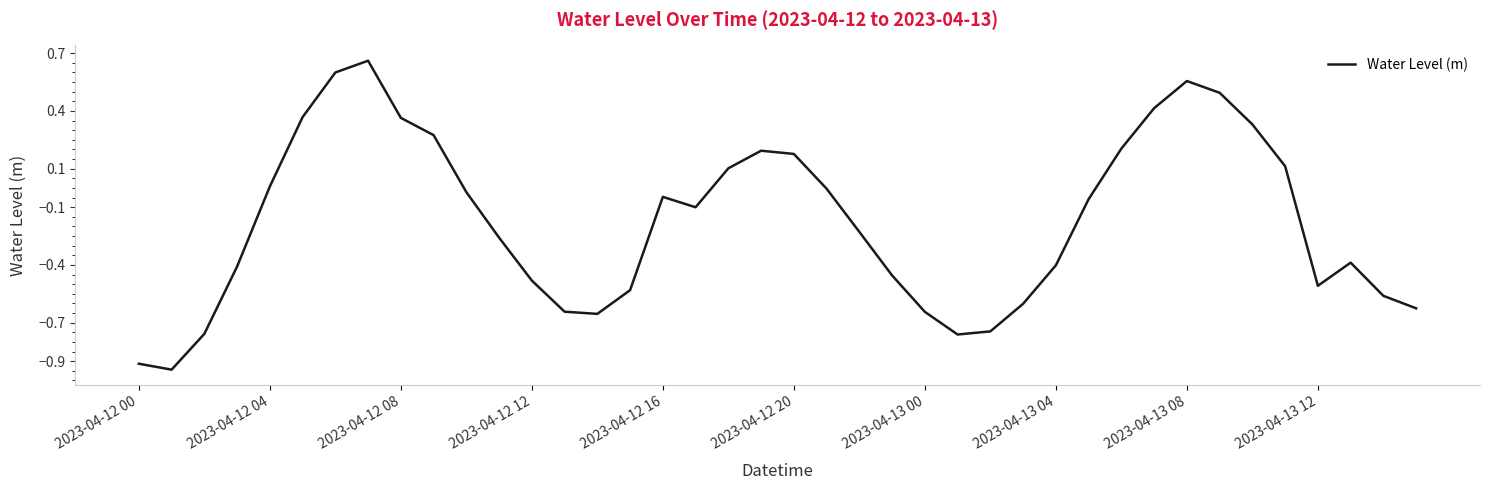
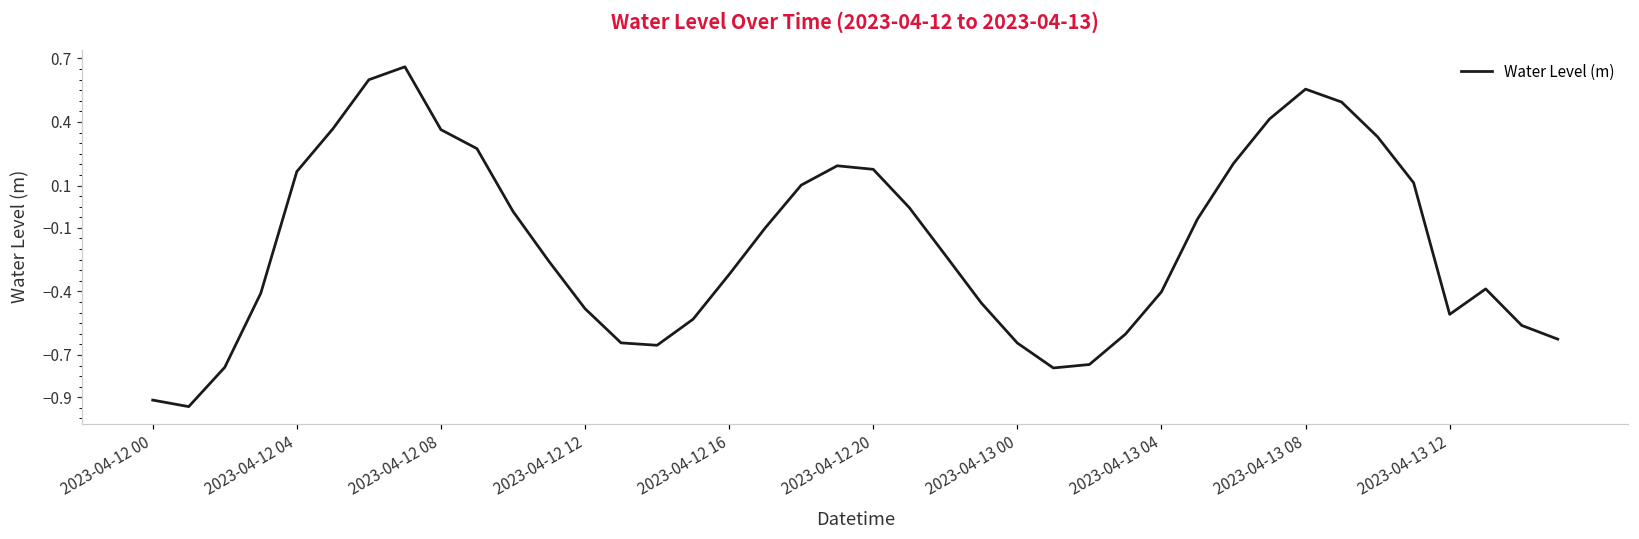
2023-04-12 04: 0.01 -> 0.17
2023-04-12 16: -0.05 -> -0.32
